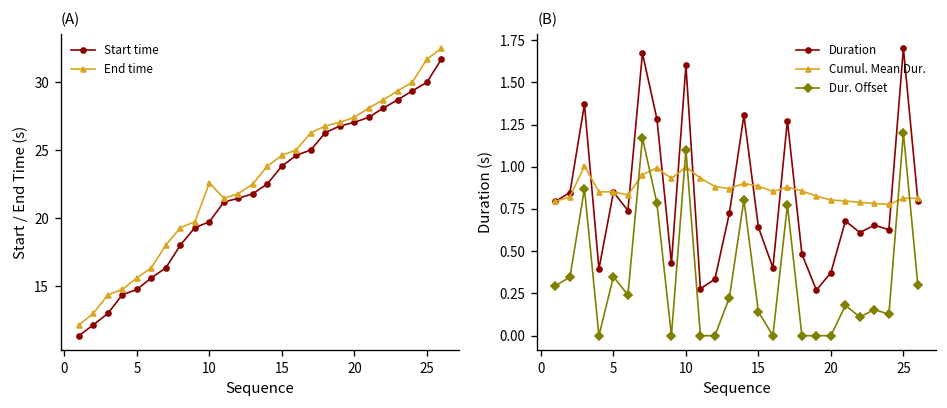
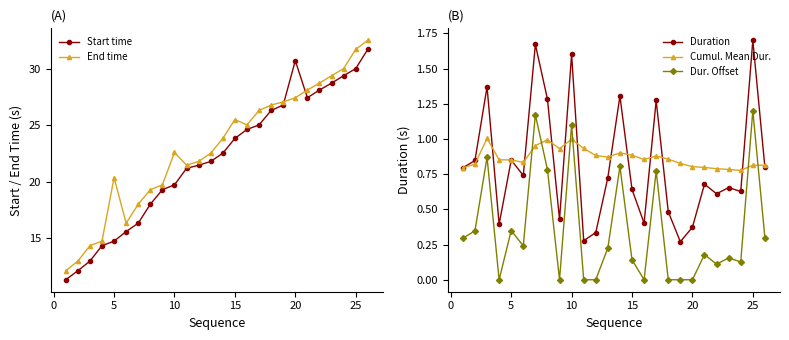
(A), End time, 5: 15.6 -> 20.4
(A), End time, 15: 24.6 -> 25.5
(A), Start time, 20: 27.1 -> 30.7
